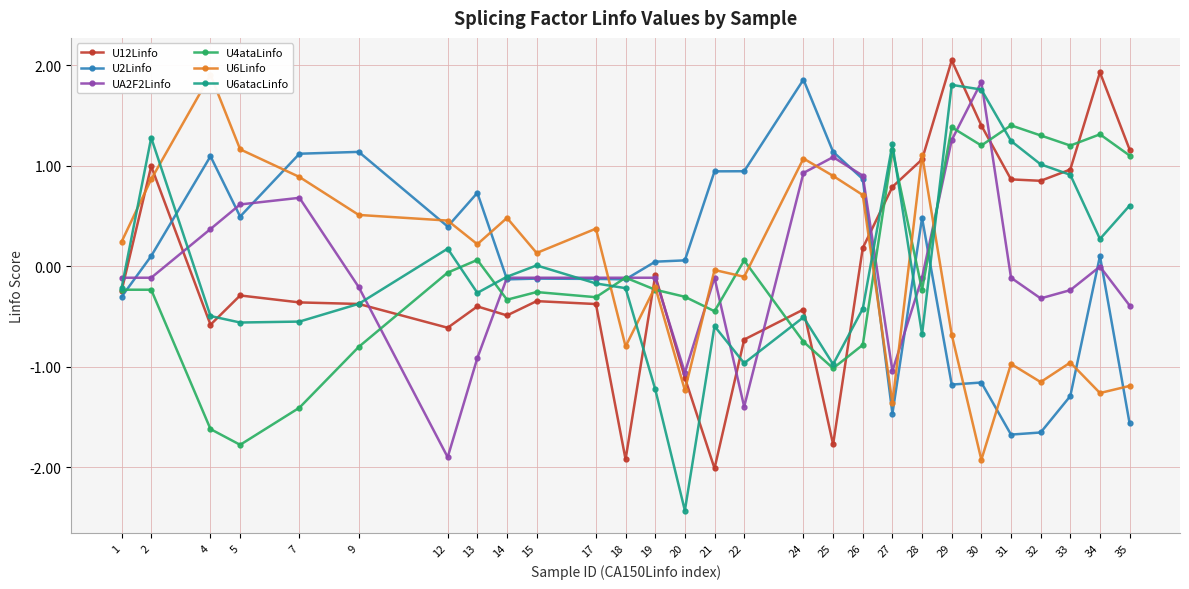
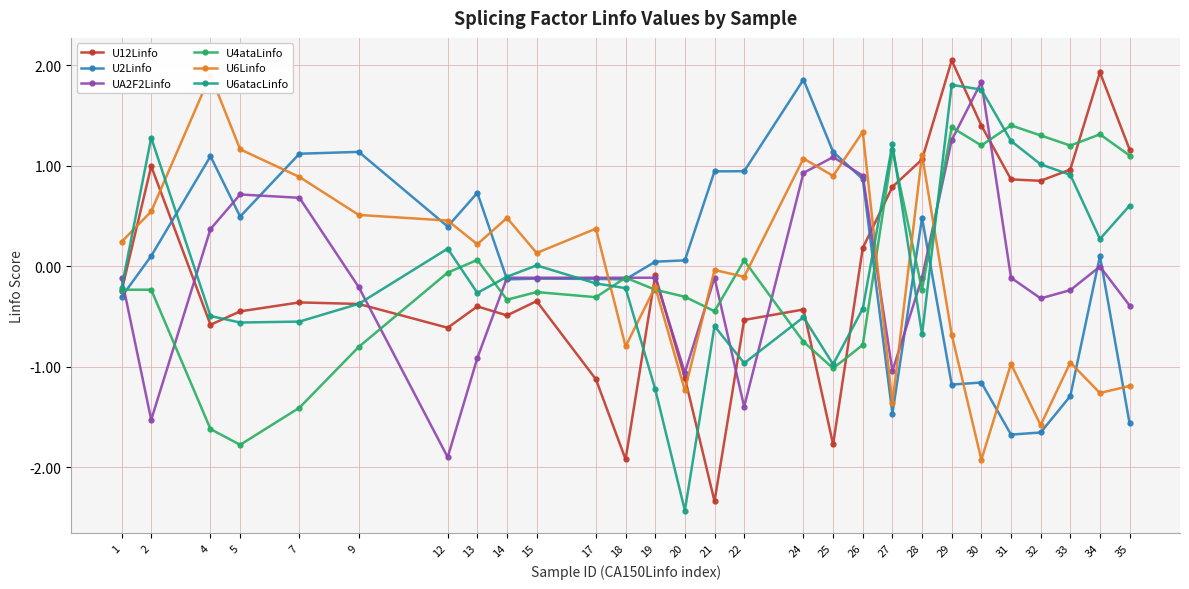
UA2F2Linfo, 2: -0.11 -> -1.53
U6Linfo, 2: 0.87 -> 0.55
U12Linfo, 5: -0.29 -> -0.45
UA2F2Linfo, 5: 0.62 -> 0.72
U12Linfo, 17: -0.37 -> -1.12
U12Linfo, 21: -2.01 -> -2.34
U12Linfo, 22: -0.73 -> -0.53
U6Linfo, 26: 0.71 -> 1.34
U6Linfo, 32: -1.15 -> -1.58
